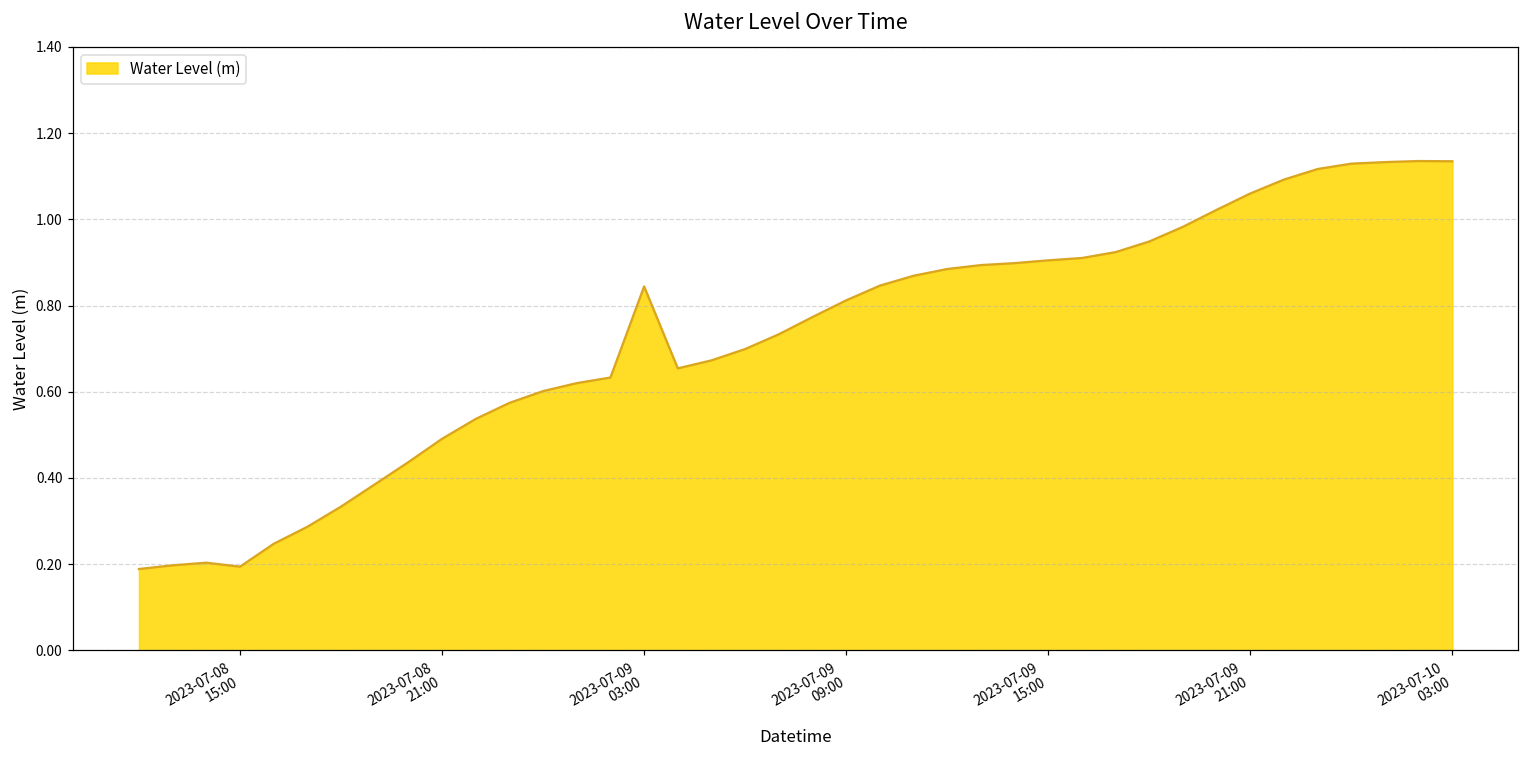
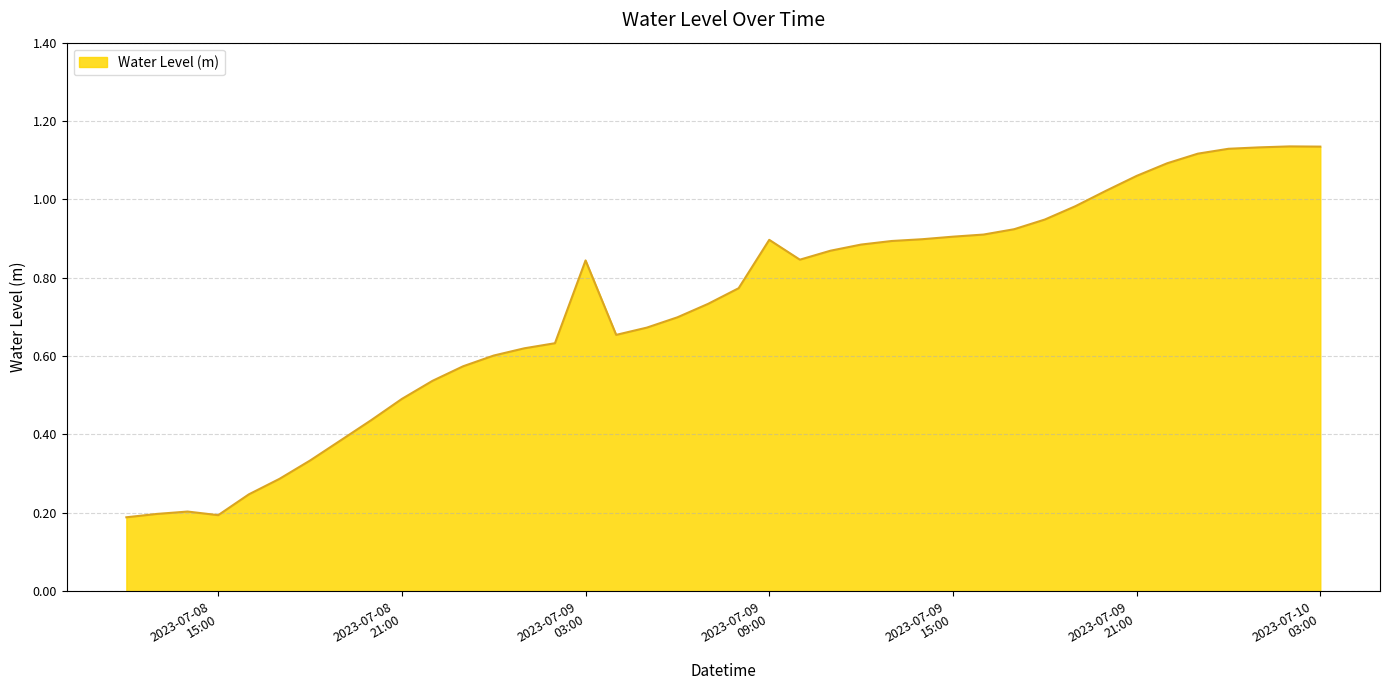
2023-07-09 09:00: 0.81 -> 0.90
